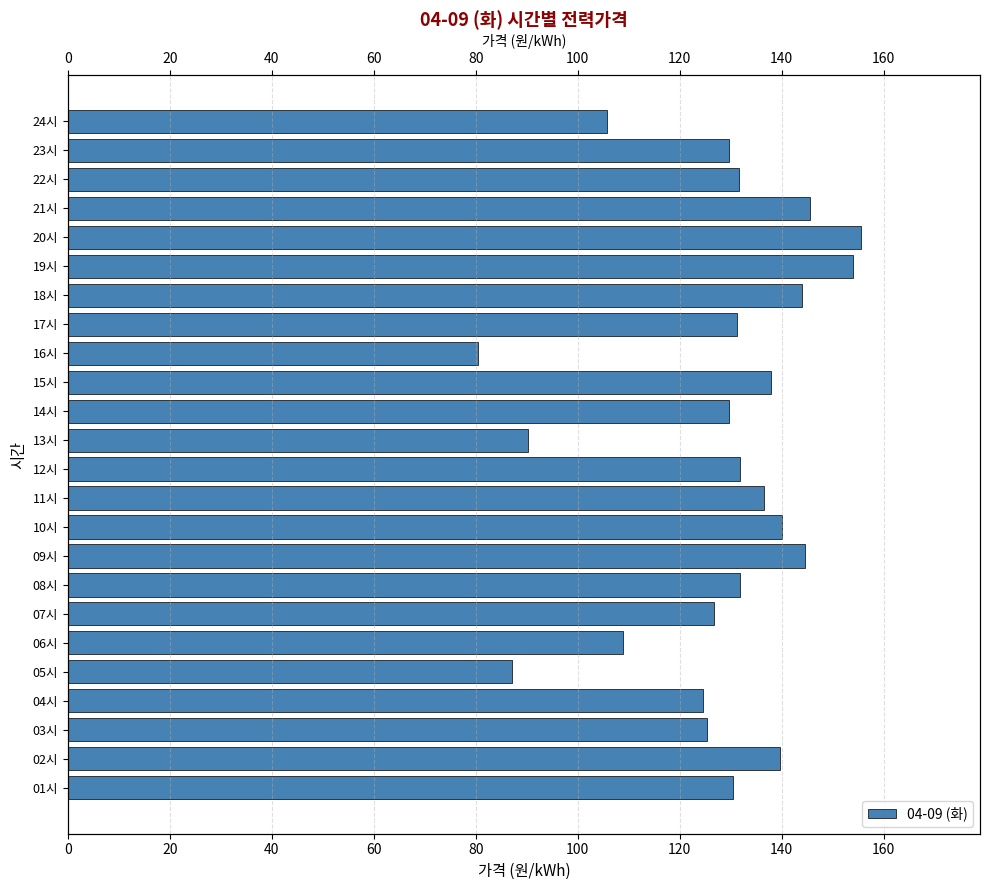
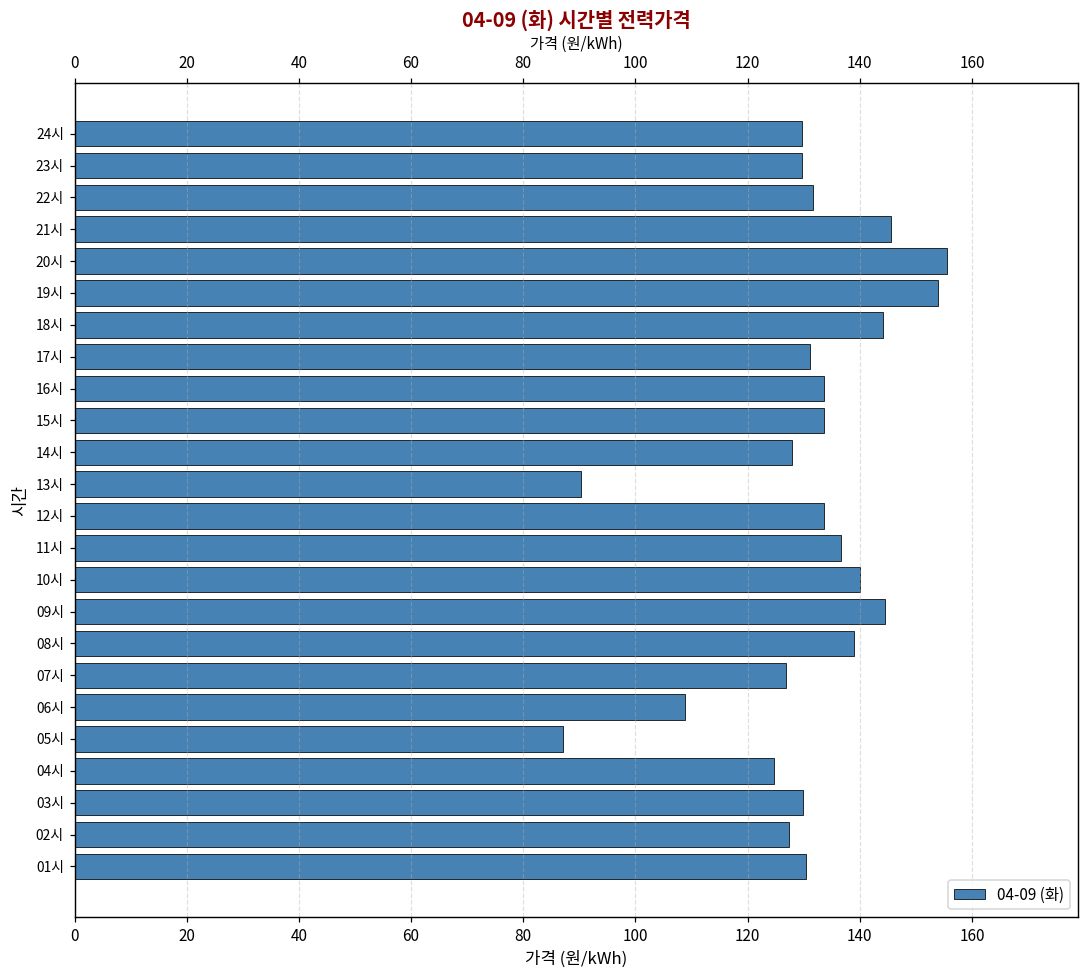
24시: 106 -> 130
16시: 80 -> 134
15시: 138 -> 134
14시: 130 -> 128
12시: 132 -> 134
08시: 132 -> 139
03시: 125 -> 130
02시: 140 -> 127
